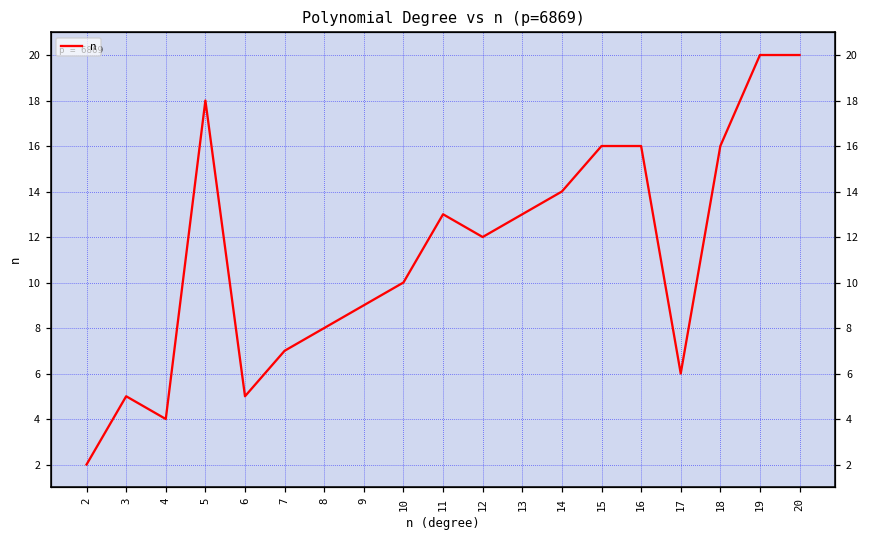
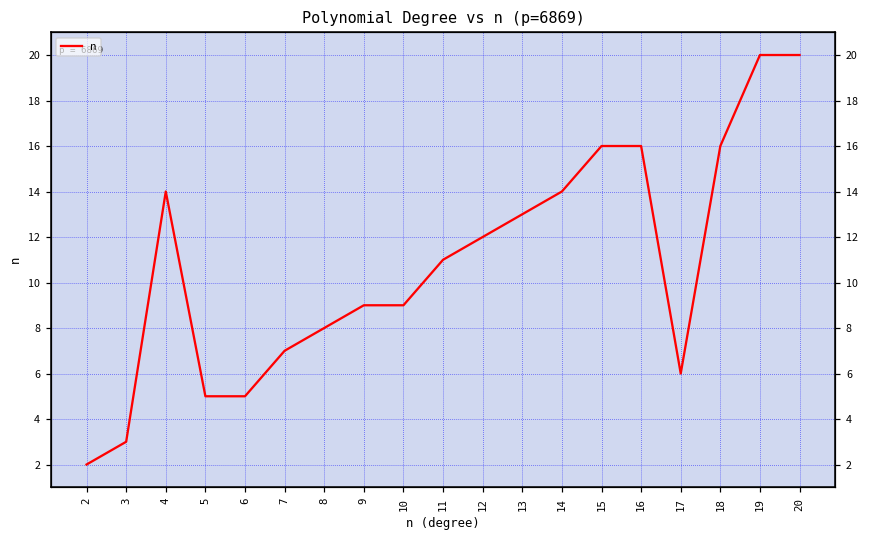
3: 5 -> 3
4: 4 -> 14
5: 18 -> 5
10: 10 -> 9
11: 13 -> 11
